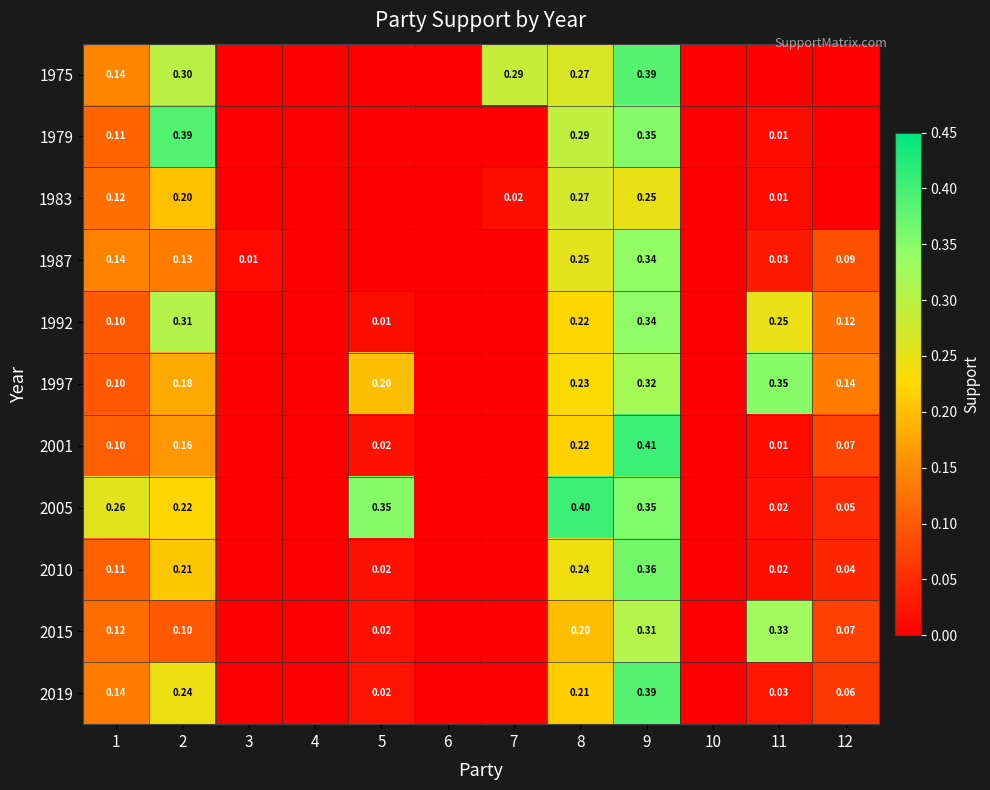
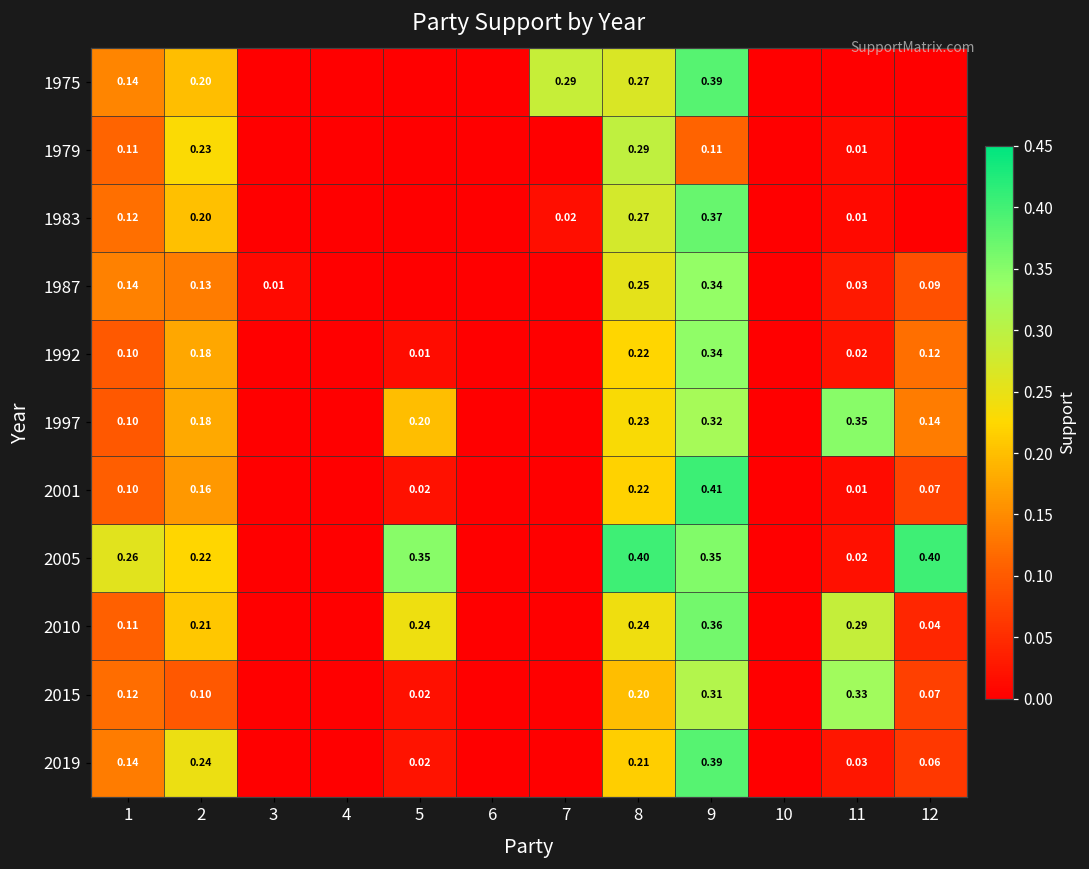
1975, 2: 0.30 -> 0.20
1979, 2: 0.39 -> 0.23
1979, 9: 0.35 -> 0.11
1983, 9: 0.25 -> 0.37
1992, 2: 0.31 -> 0.18
1992, 11: 0.25 -> 0.02
2005, 12: 0.05 -> 0.40
2010, 5: 0.02 -> 0.24
2010, 11: 0.02 -> 0.29
